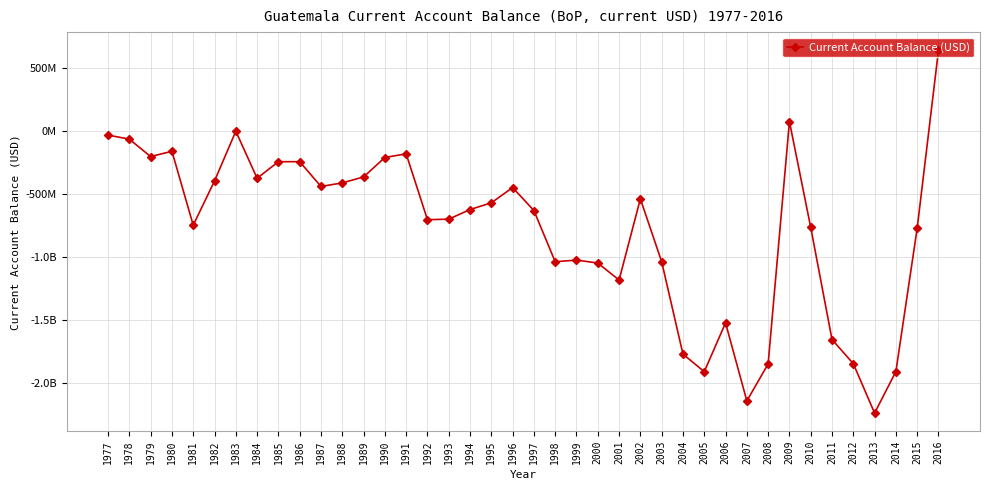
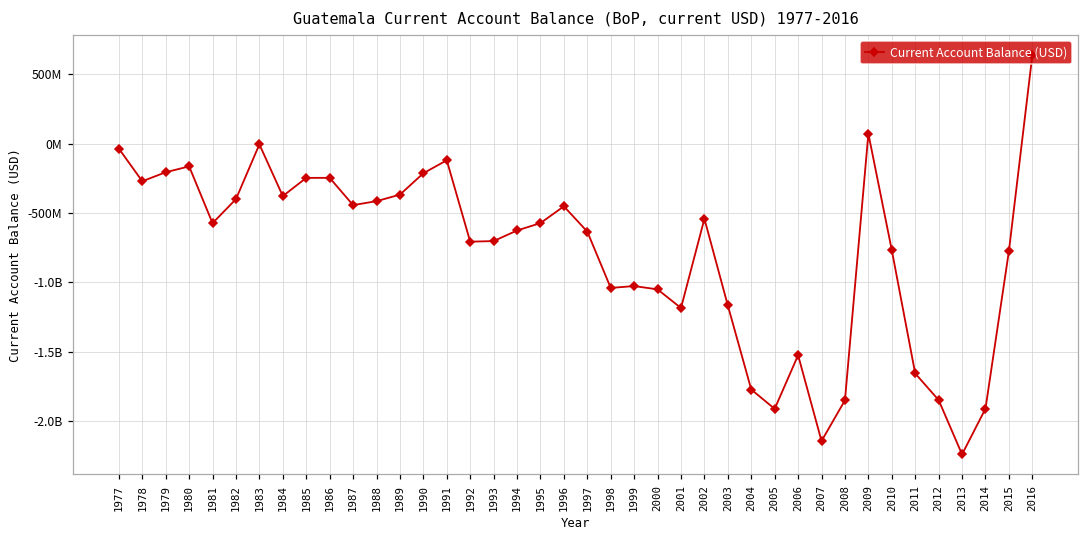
1978: -70000000 -> -270000000
1981: -750000000 -> -570000000
1991: -180000000 -> -120000000
2003: -1040000000 -> -1170000000
